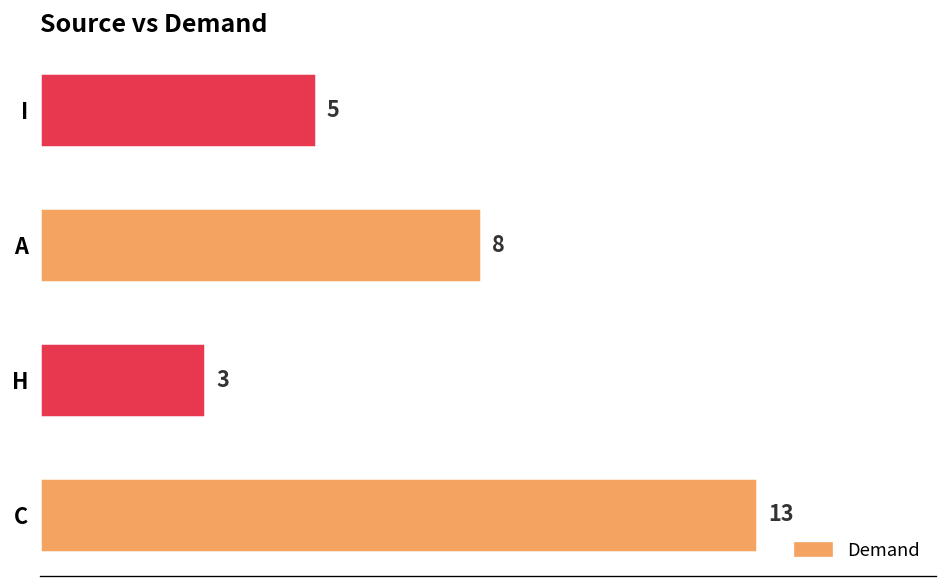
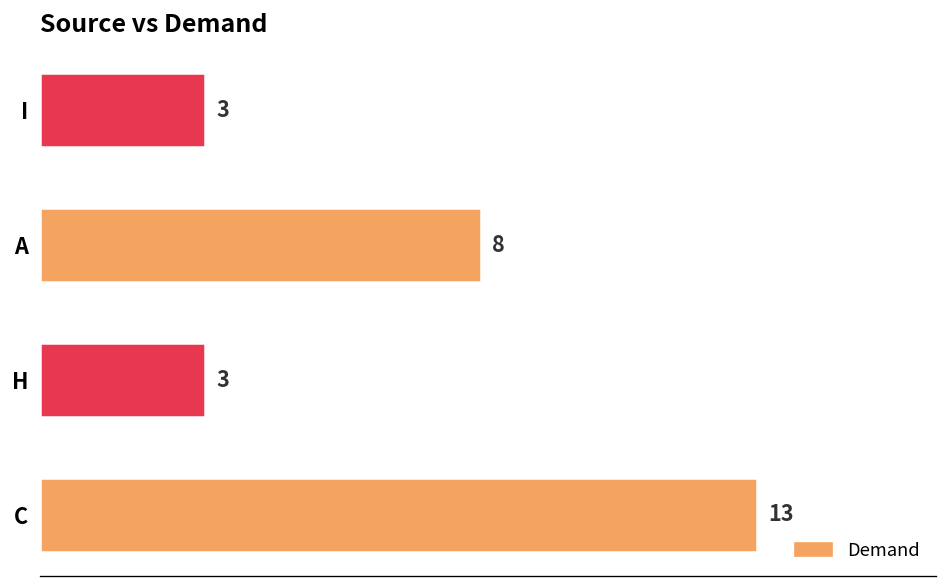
I: 5 -> 3
